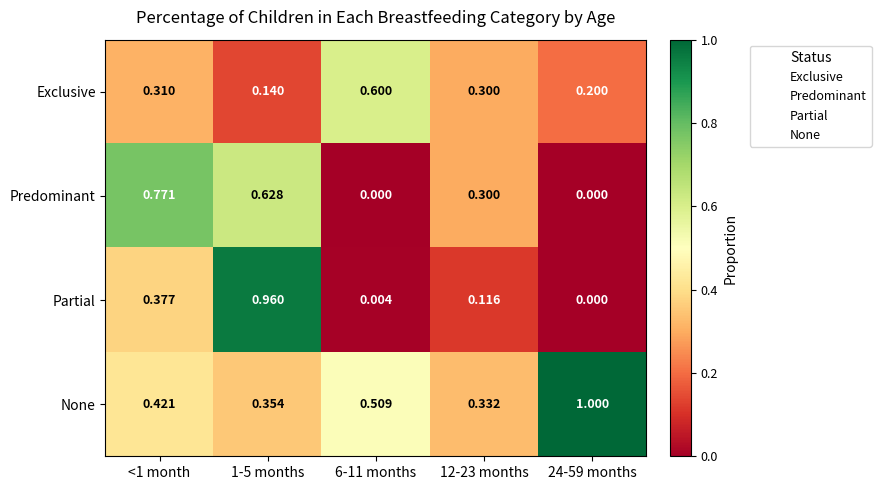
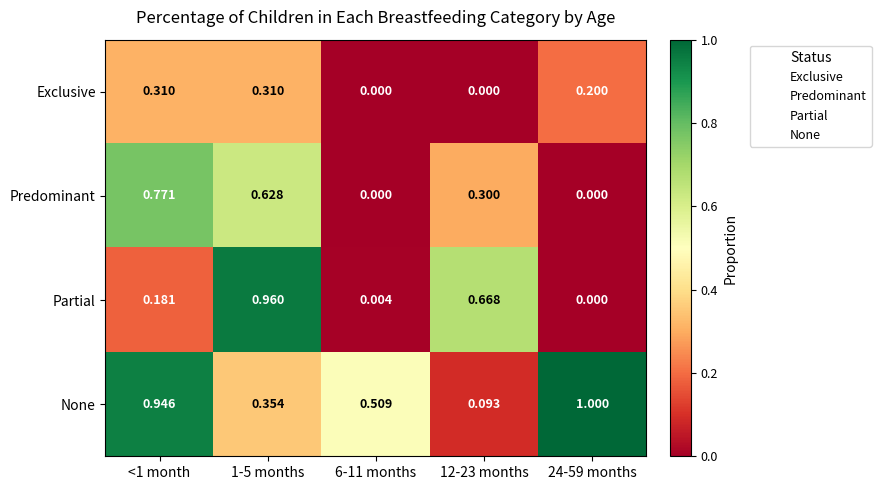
Exclusive, 1-5 months: 0.140 -> 0.310
Exclusive, 6-11 months: 0.600 -> 0.000
Exclusive, 12-23 months: 0.300 -> 0.000
Partial, <1 month: 0.377 -> 0.181
Partial, 12-23 months: 0.116 -> 0.668
None, <1 month: 0.421 -> 0.946
None, 12-23 months: 0.332 -> 0.093
